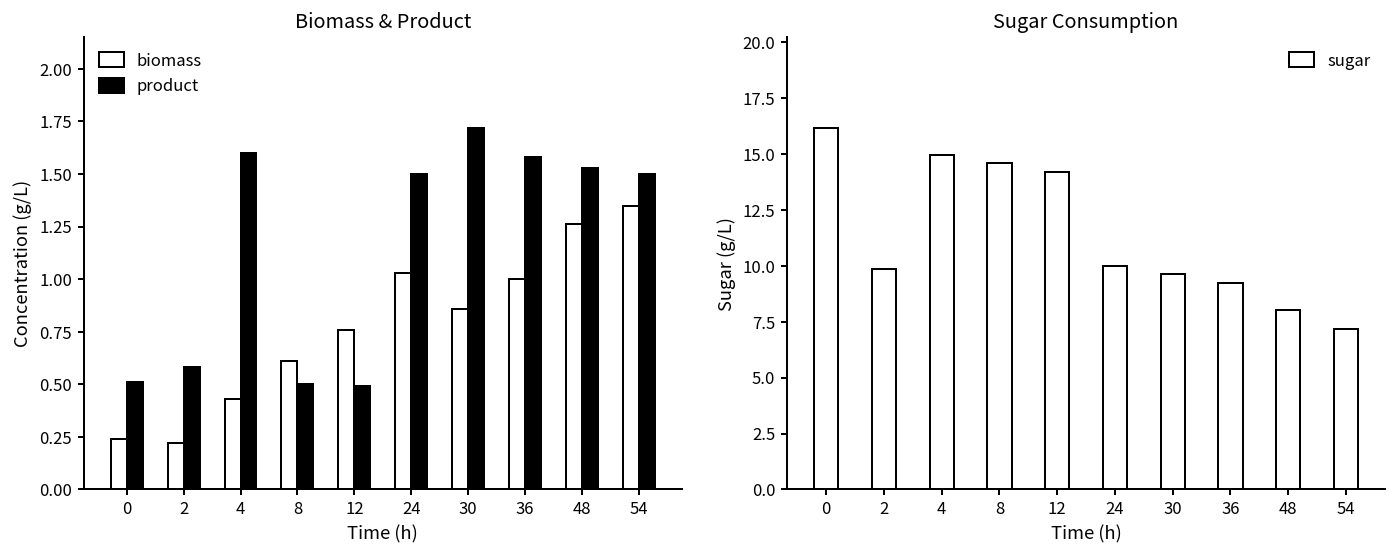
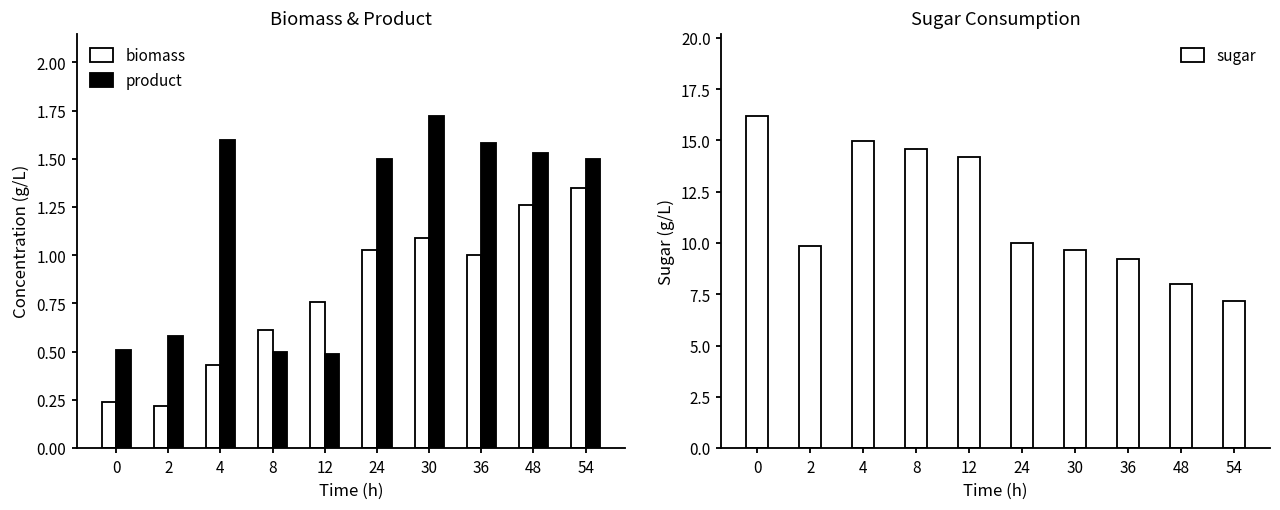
Biomass & Product, biomass, 30: 0.86 -> 1.09
